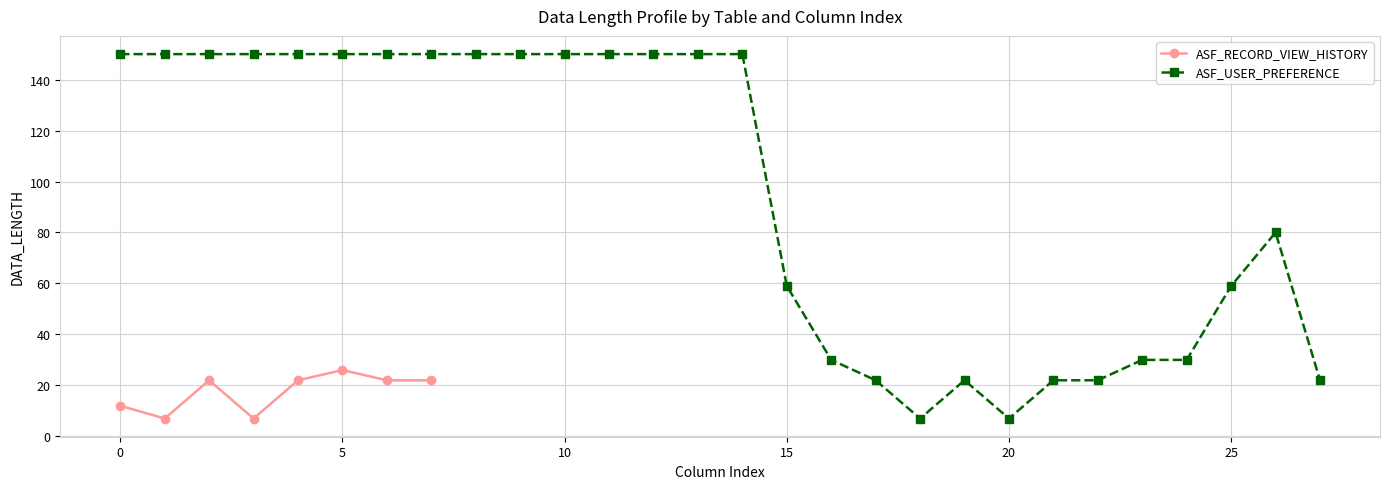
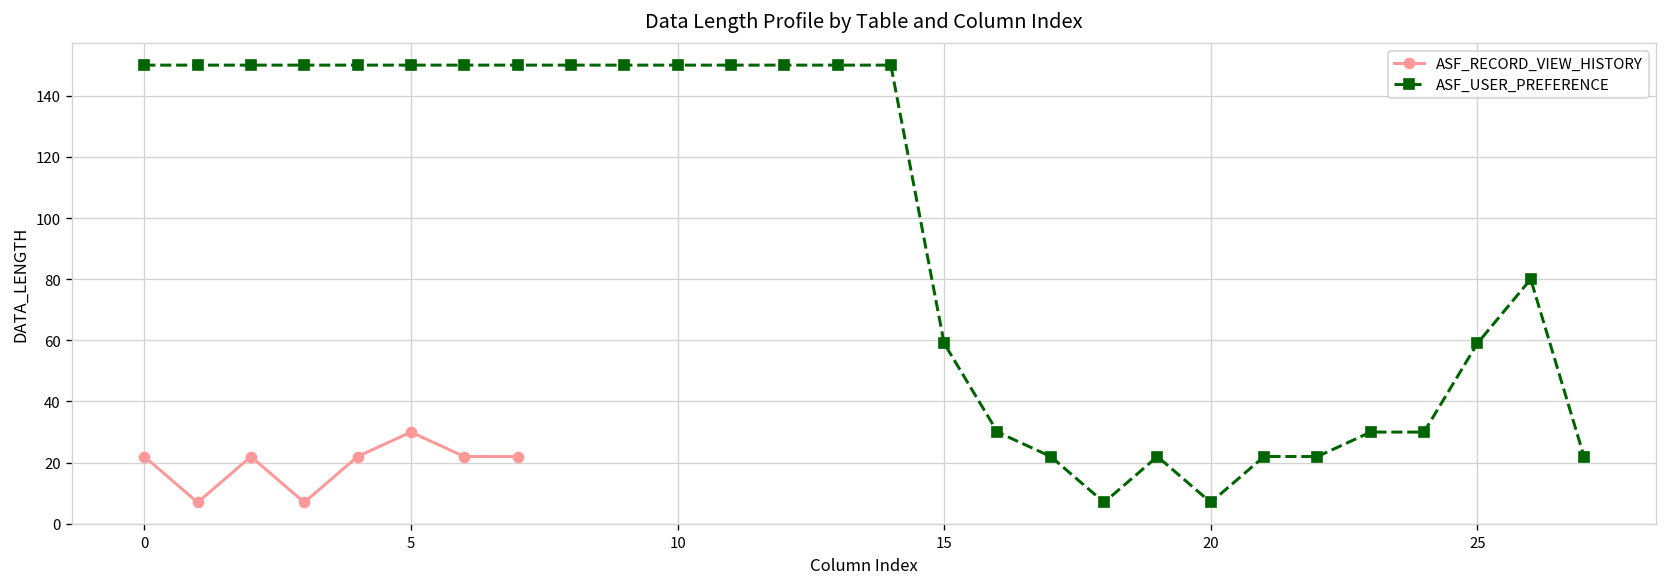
ASF_RECORD_VIEW_HISTORY, 0: 12 -> 22
ASF_RECORD_VIEW_HISTORY, 5: 26 -> 30
